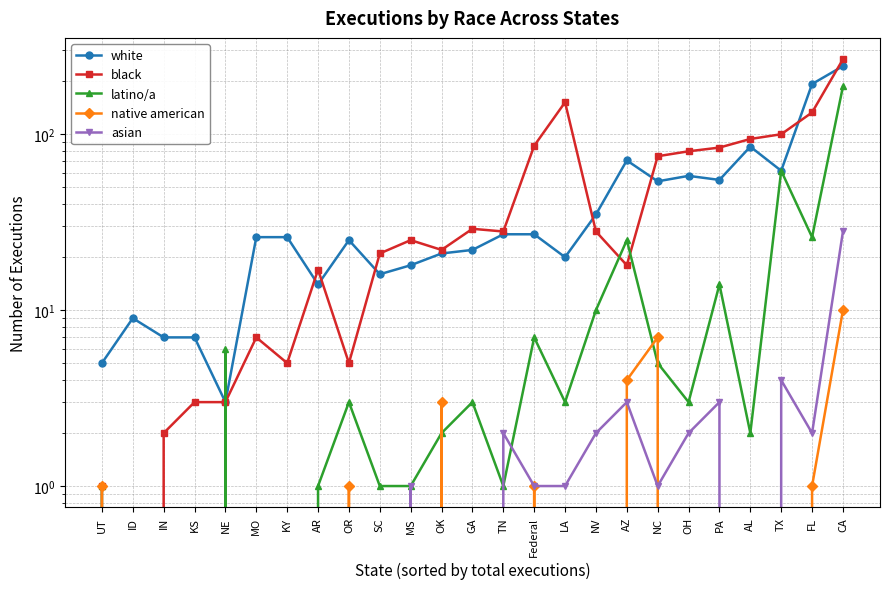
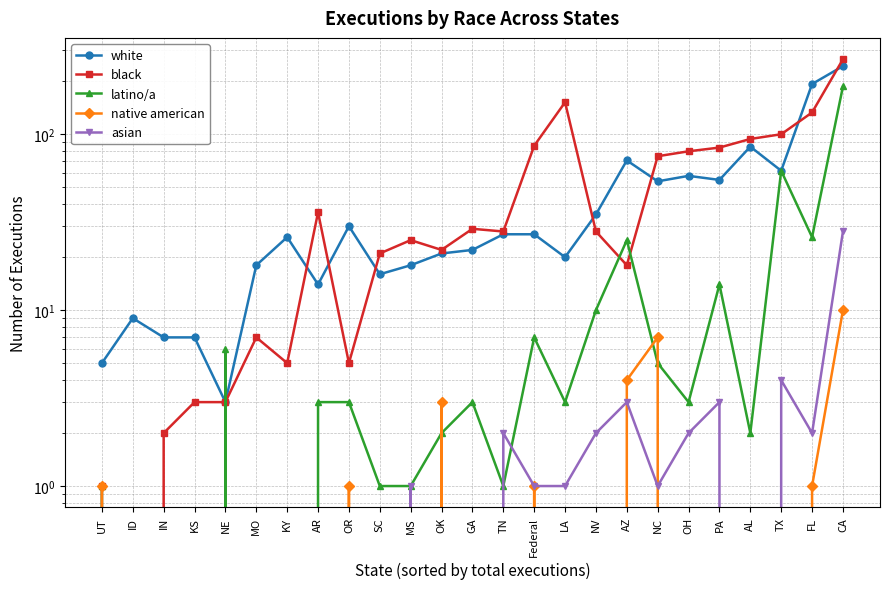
white, MO: 26 -> 18
black, AR: 17 -> 36
latino/a, AR: 1 -> 3
white, OR: 25 -> 30
